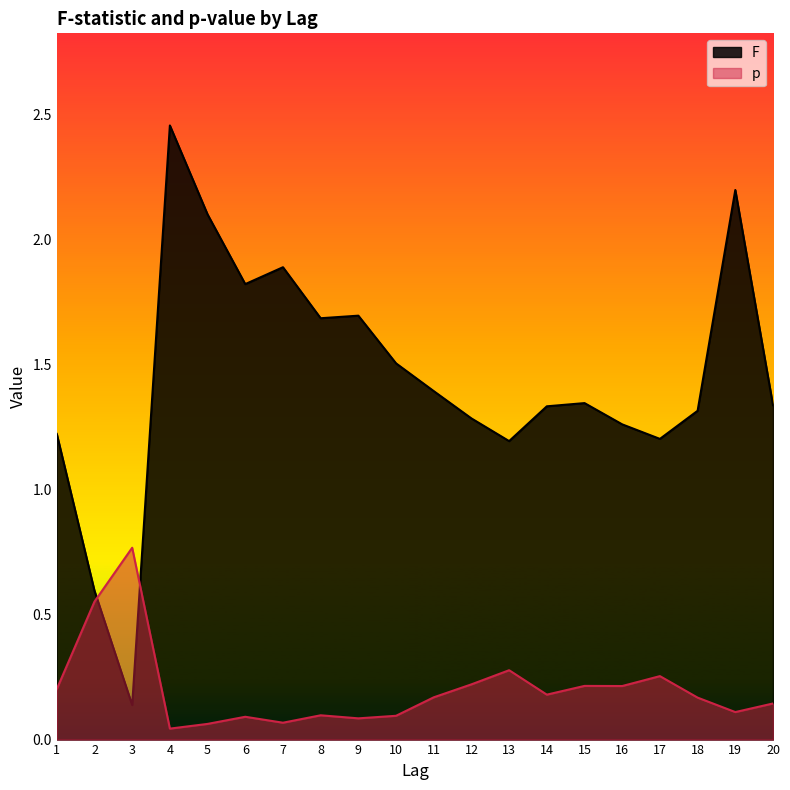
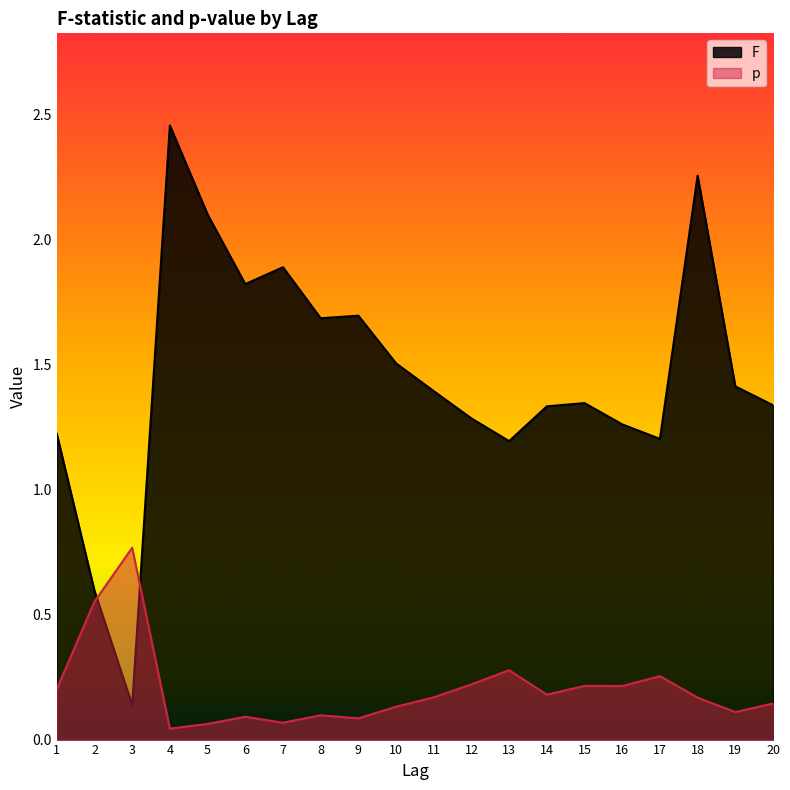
p, 10: 0.10 -> 0.13
F, 18: 1.31 -> 2.25
F, 19: 2.20 -> 1.41
